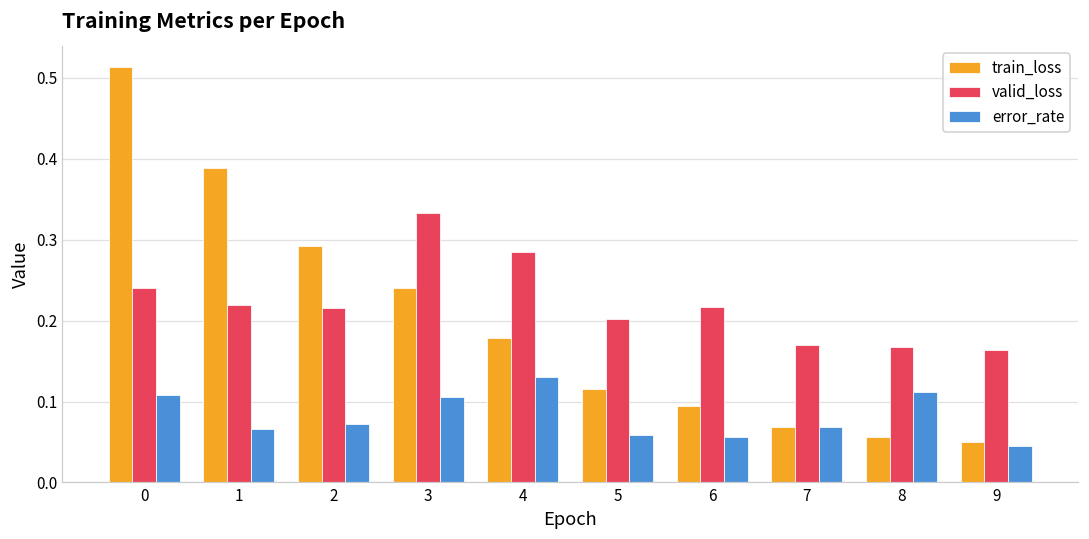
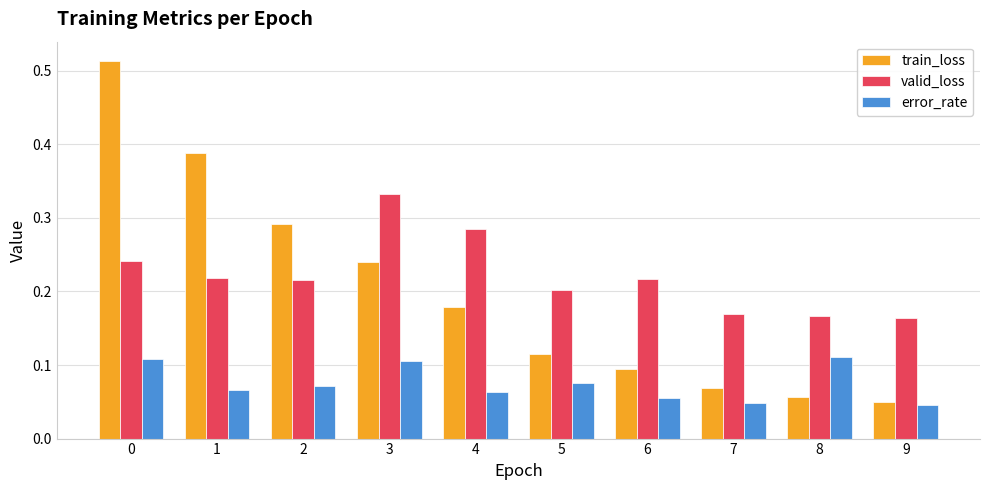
error_rate, 4: 0.13 -> 0.06
error_rate, 5: 0.06 -> 0.08
error_rate, 7: 0.07 -> 0.05
